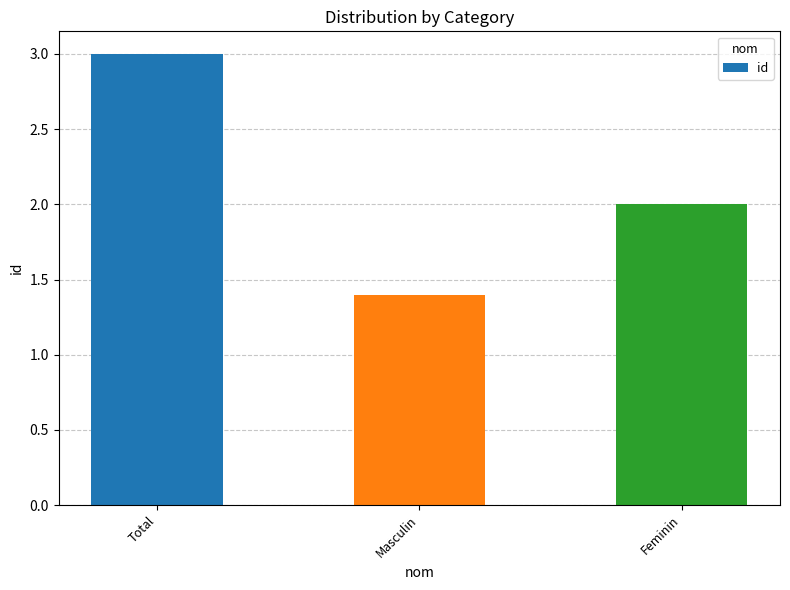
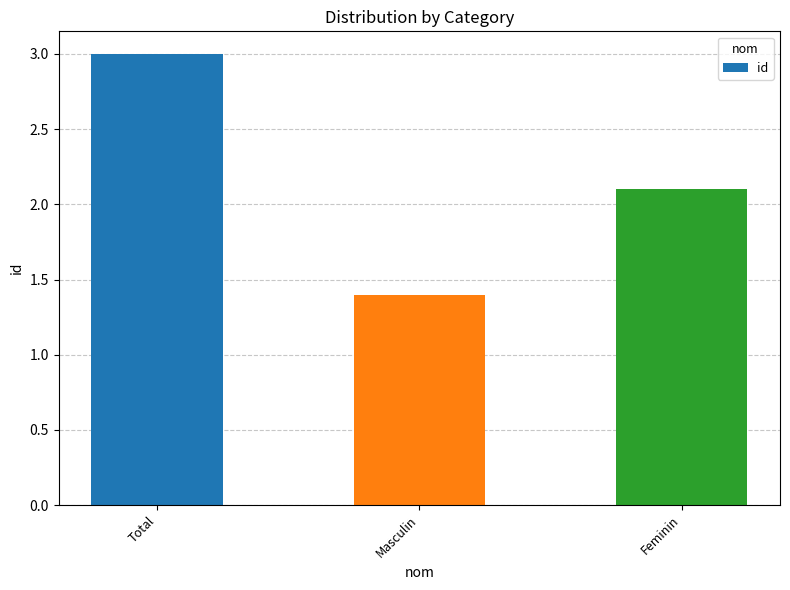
Feminin: 2.0 -> 2.1
